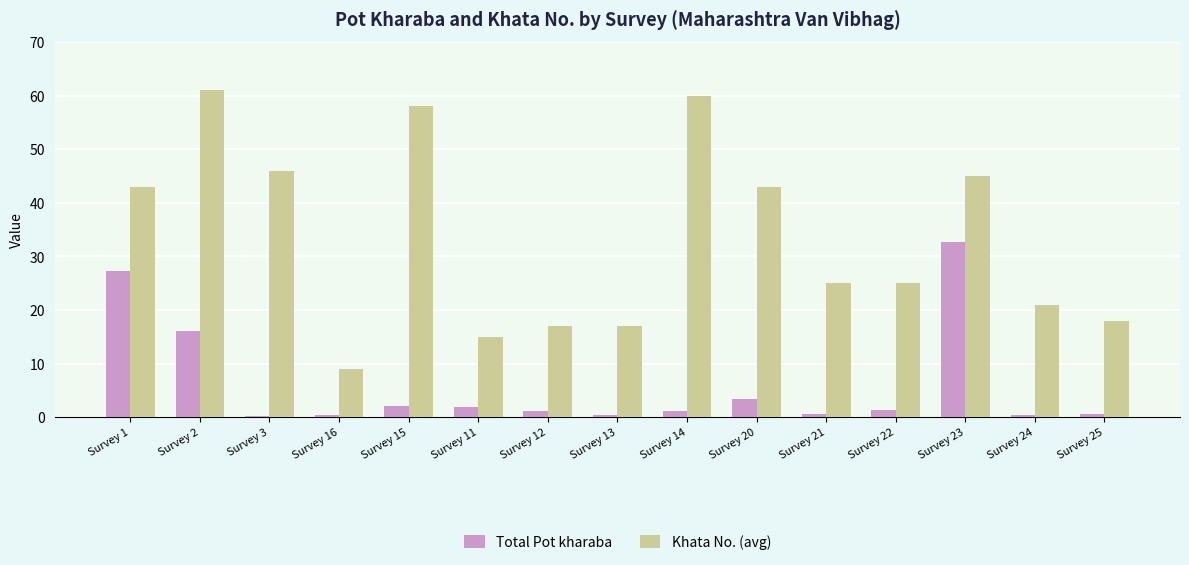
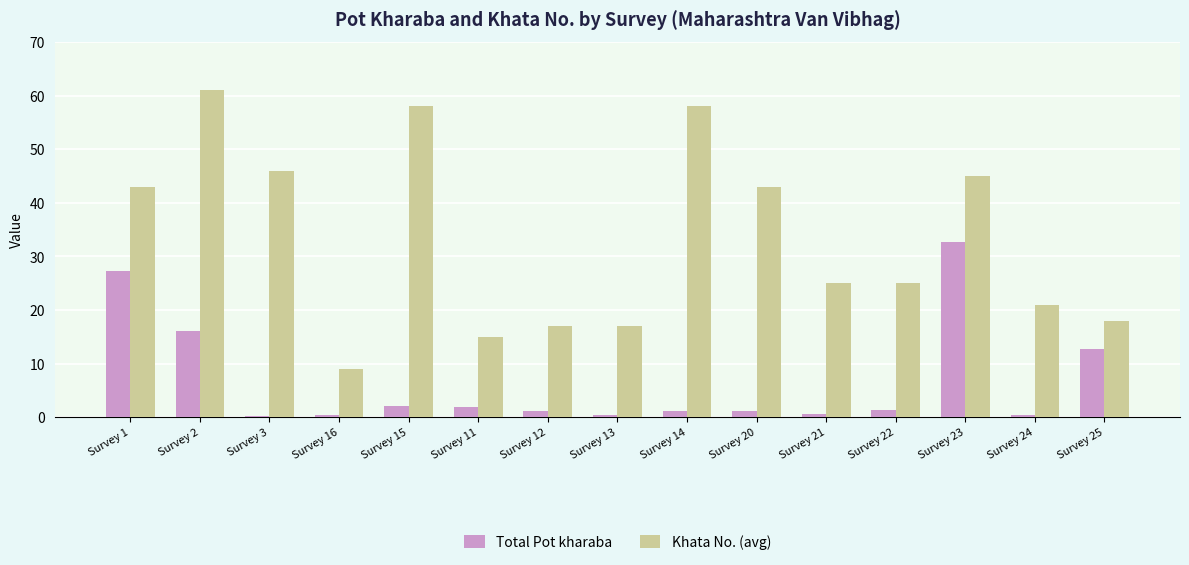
Khata No. (avg), Survey 14: 60 -> 58
Total Pot kharaba, Survey 20: 3 -> 1
Total Pot kharaba, Survey 25: 1 -> 13
